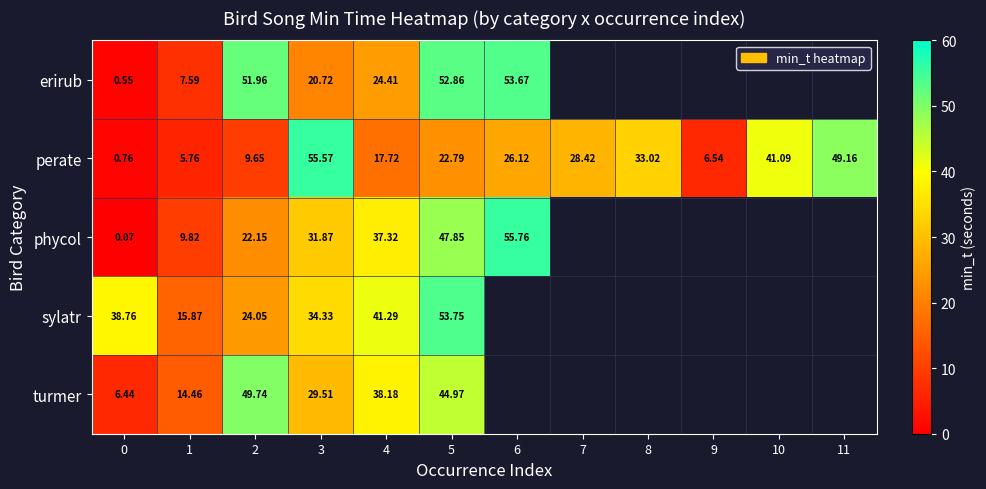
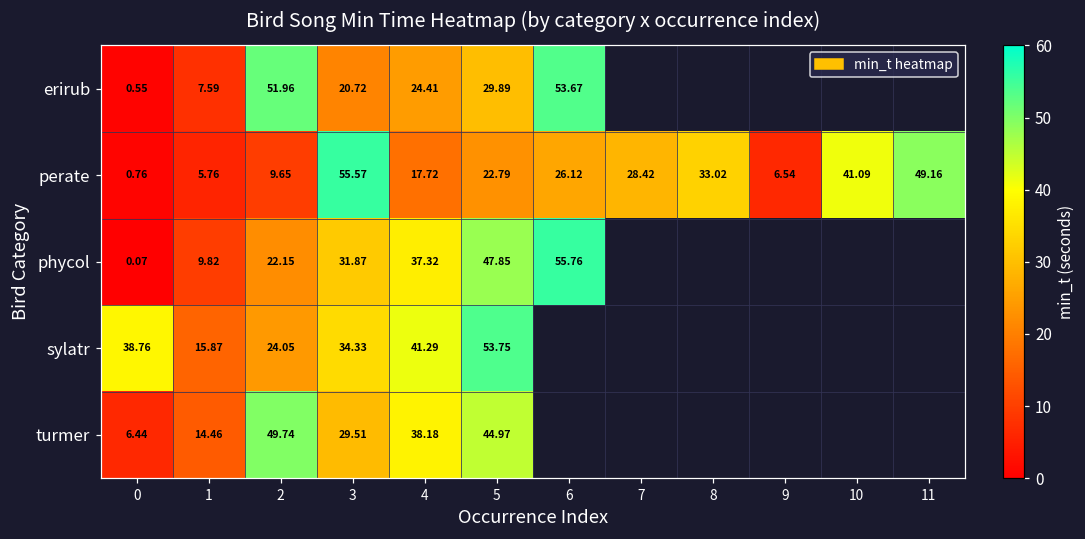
erirub, 5: 52.86 -> 29.89
